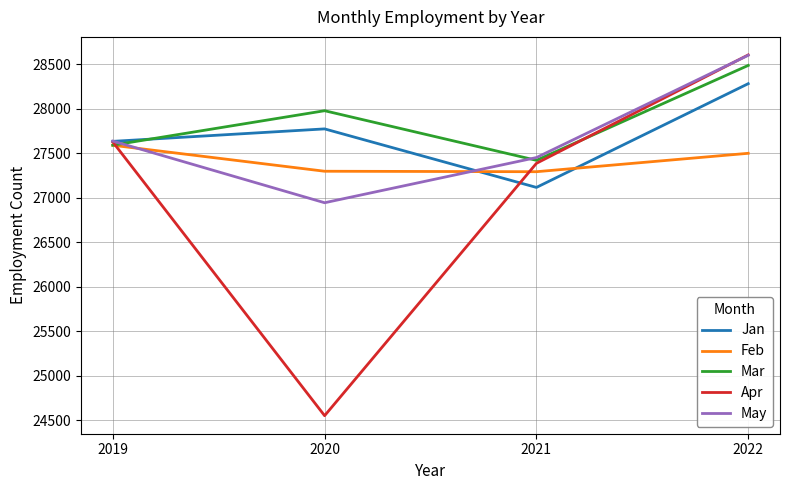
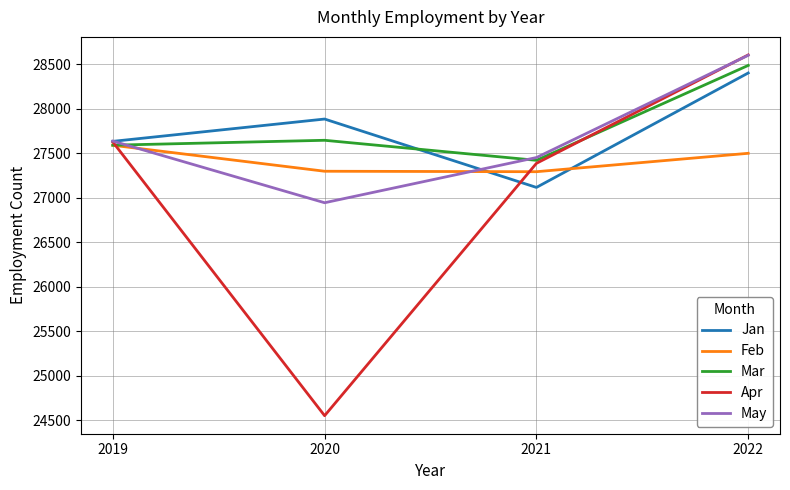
Jan, 2020: 27800 -> 27900
Mar, 2020: 28000 -> 27600
Jan, 2022: 28300 -> 28400
